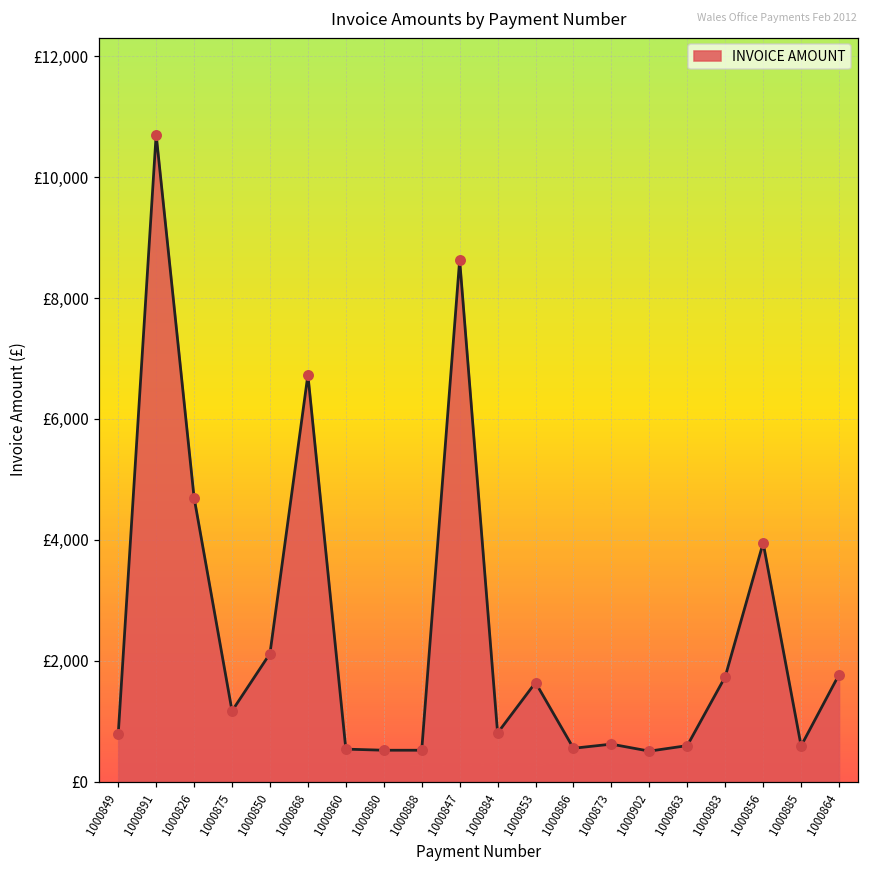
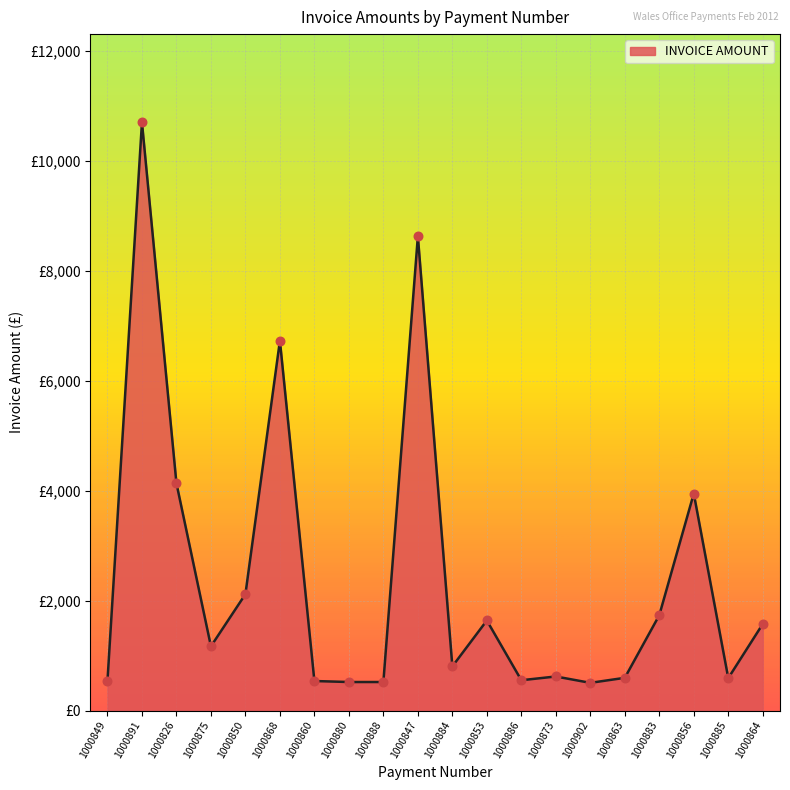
1000849: £800 -> £500
1000826: £4,700 -> £4,100
1000864: £1,800 -> £1,600
